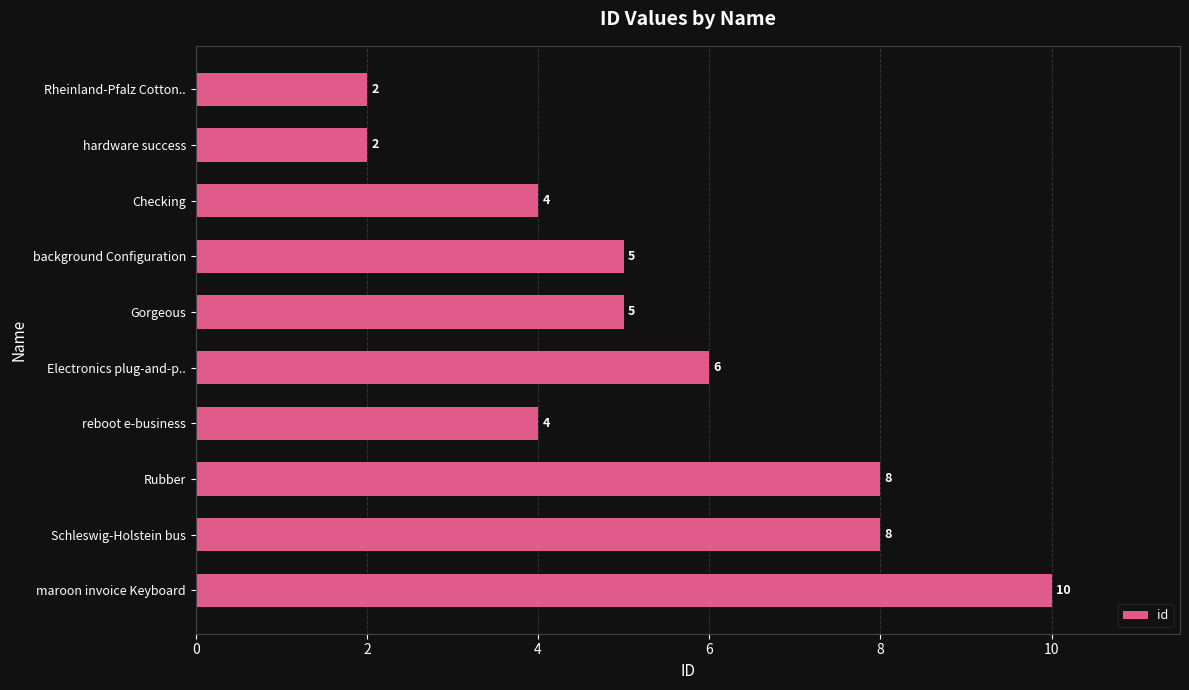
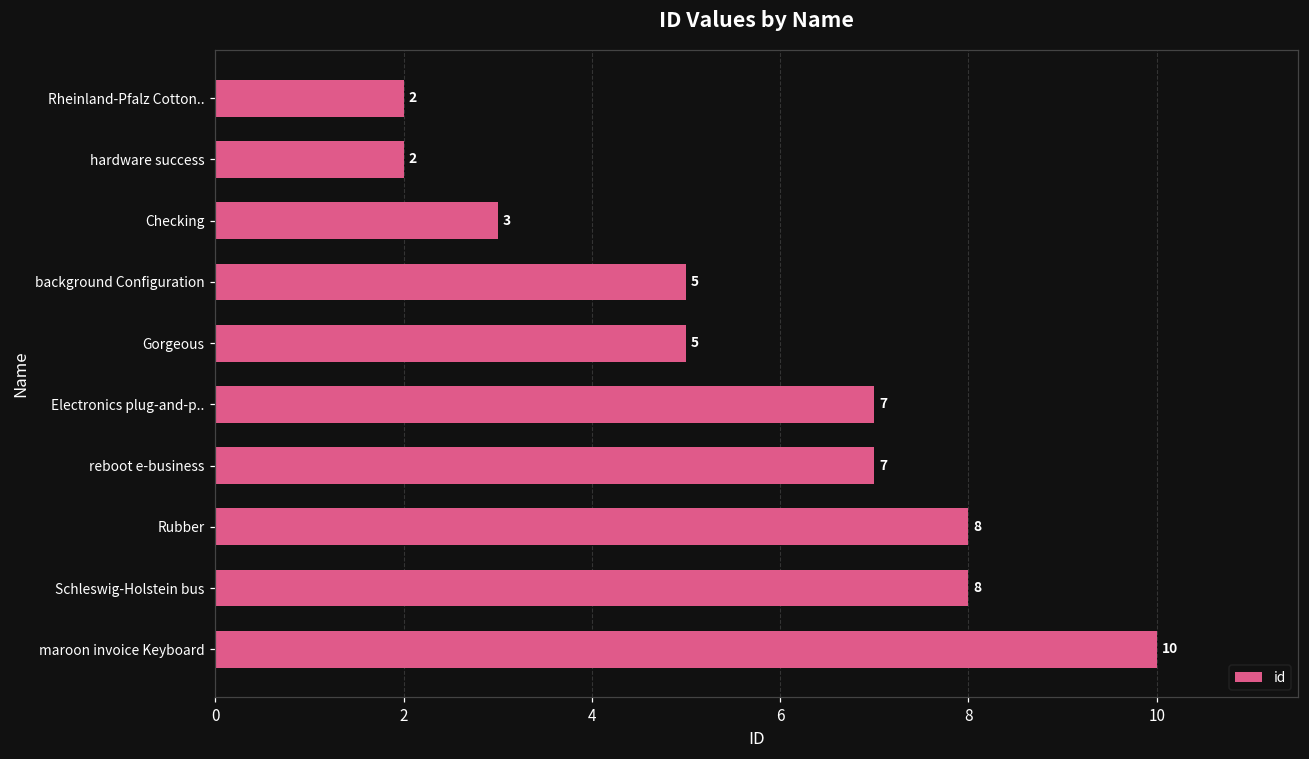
Checking: 4 -> 3
Electronics plug-and-p..: 6 -> 7
reboot e-business: 4 -> 7
